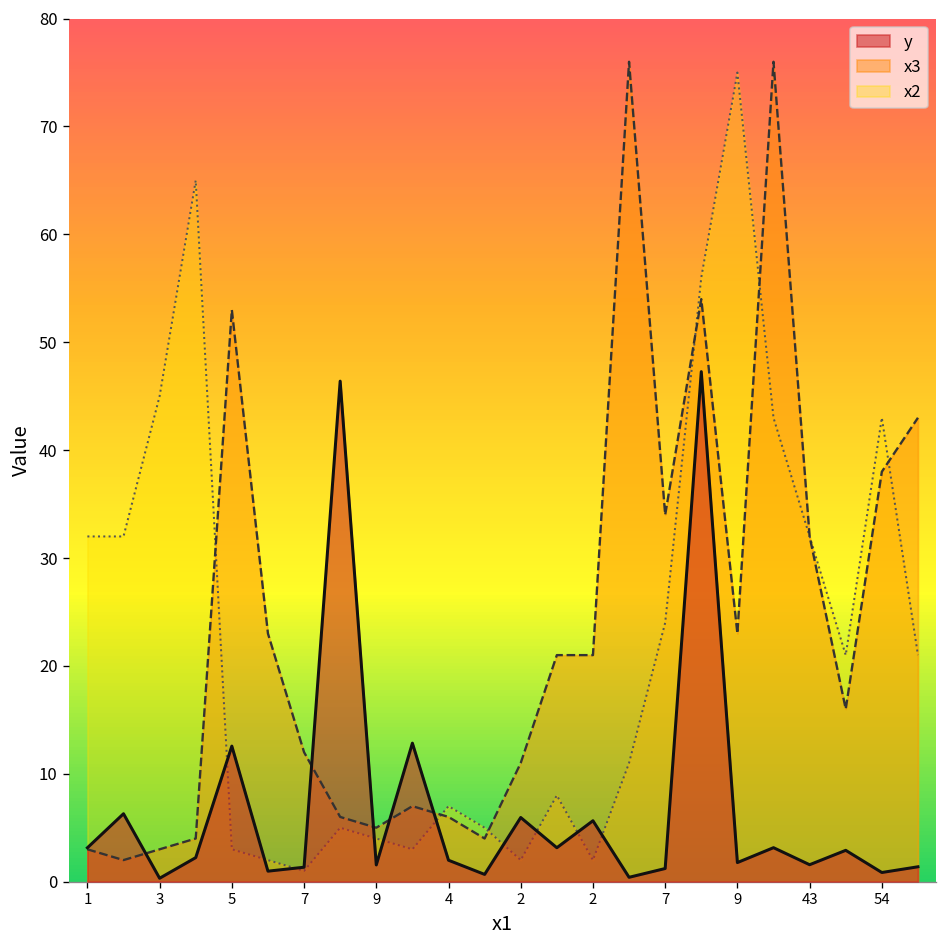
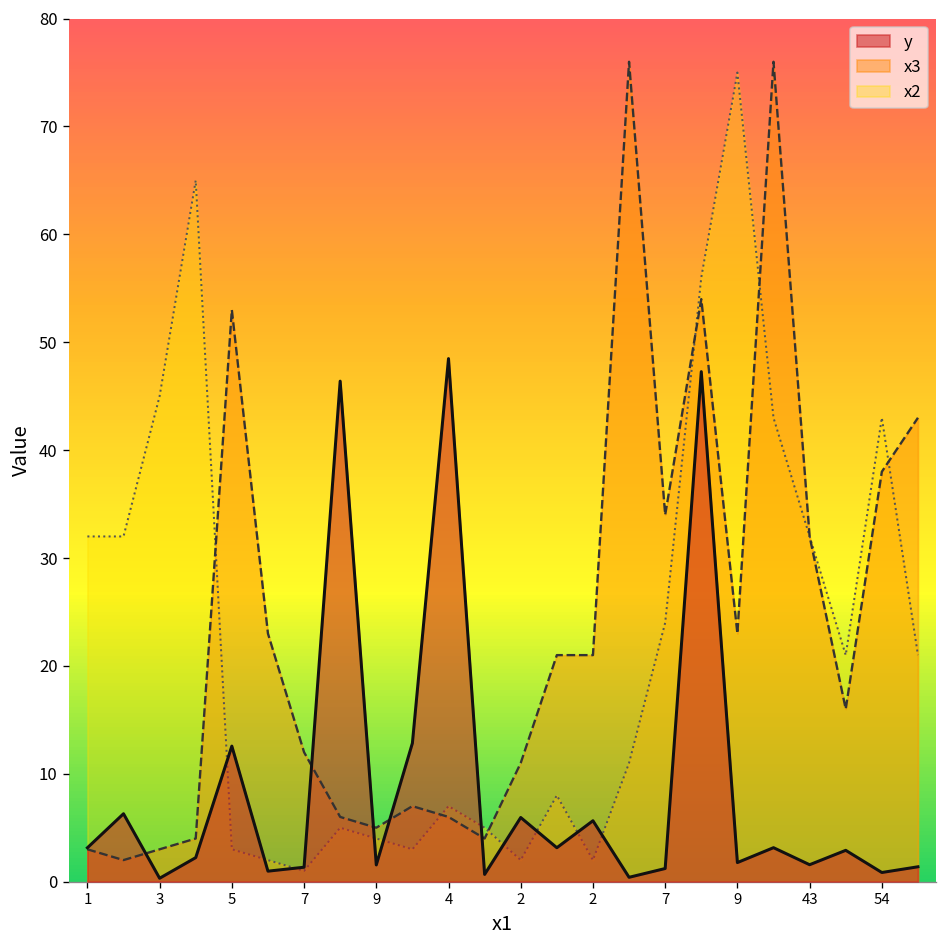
y, 4: 2 -> 48
